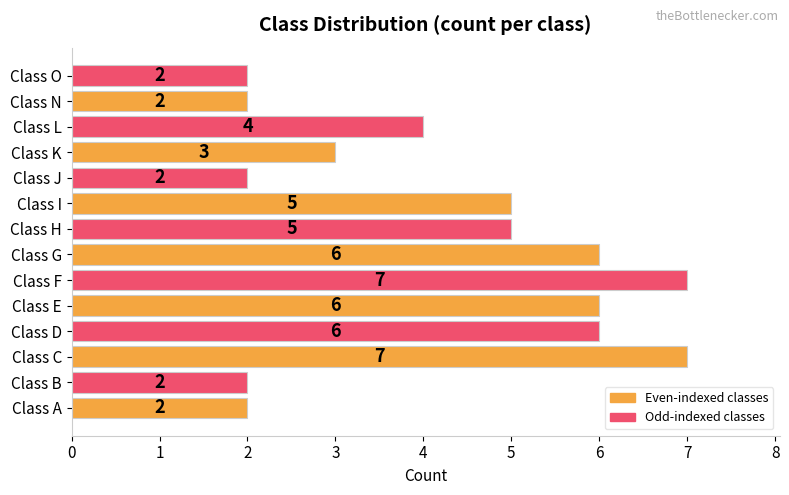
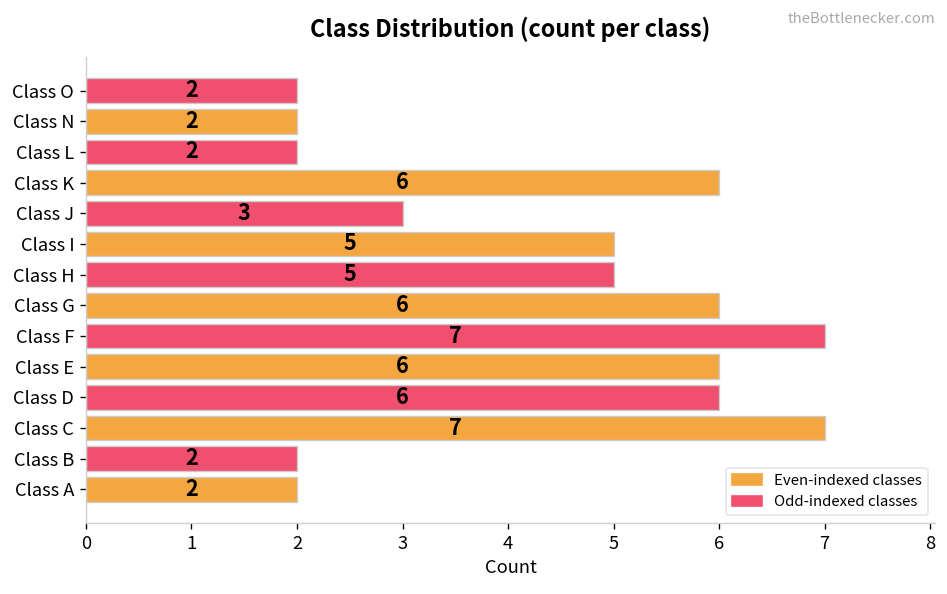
Class L: 4 -> 2
Class K: 3 -> 6
Class J: 2 -> 3
